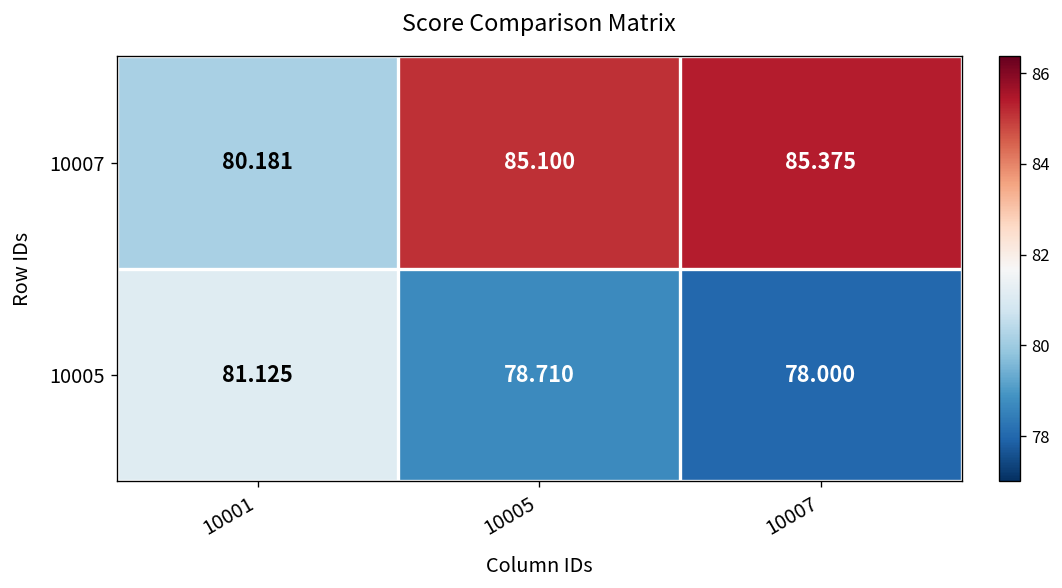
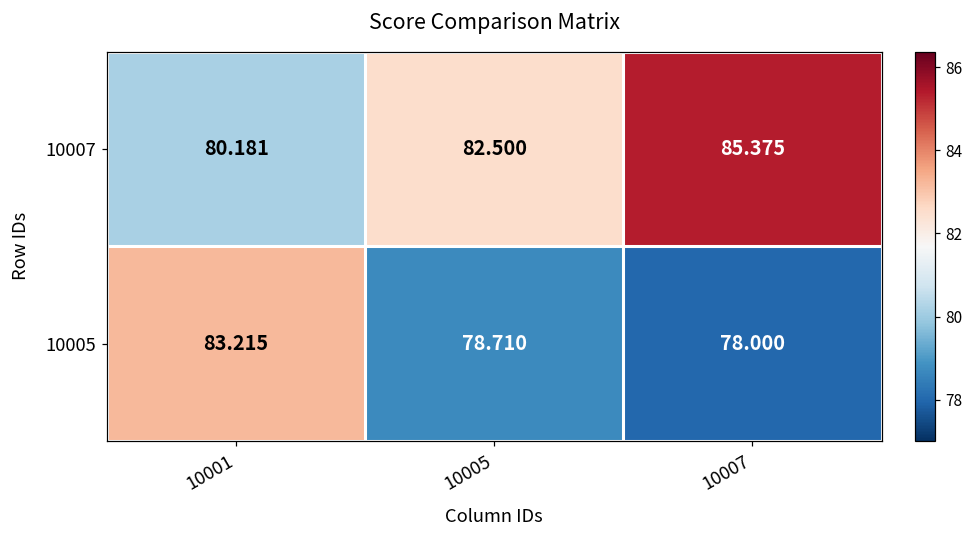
10007, 10005: 85.100 -> 82.500
10005, 10001: 81.125 -> 83.215
